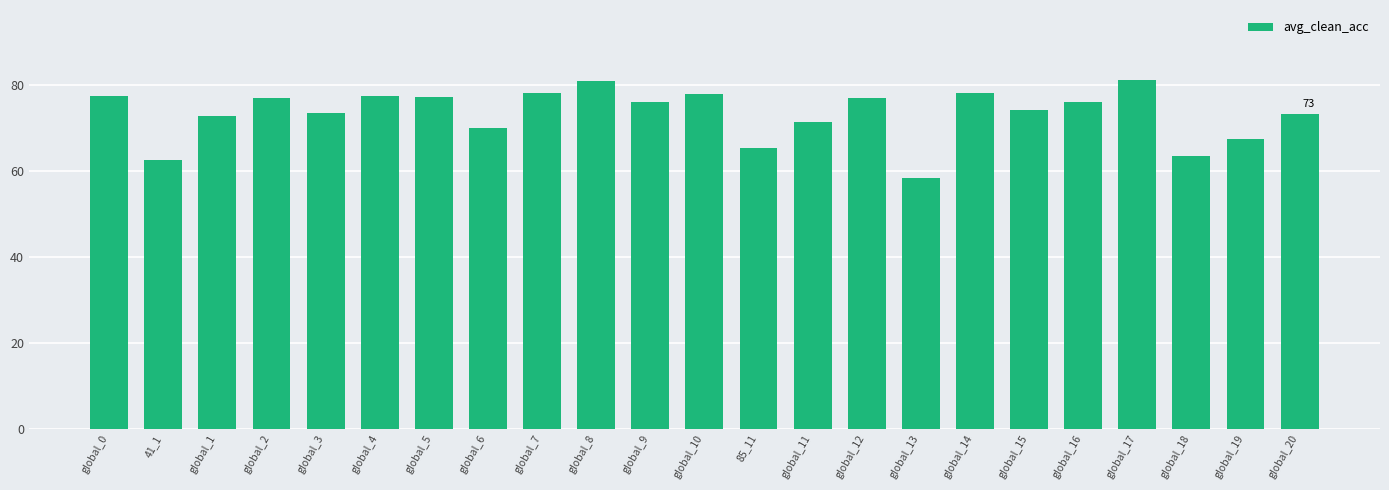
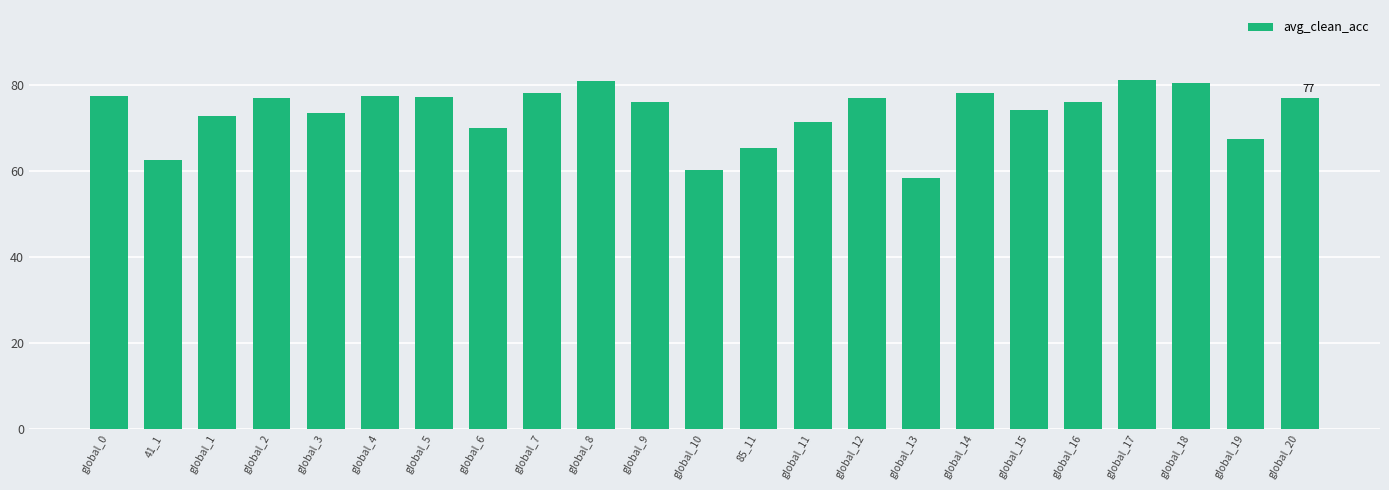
global_10: 78 -> 60
global_18: 63 -> 80
global_20: 73 -> 77
